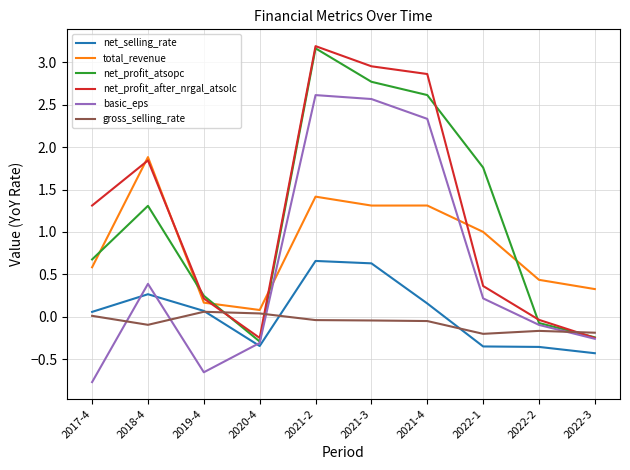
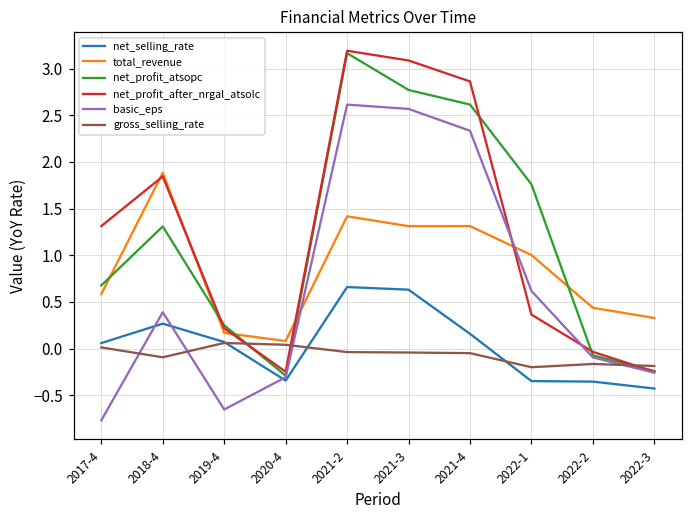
net_profit_after_nrgal_atsolc, 2021-3: 3.0 -> 3.1
basic_eps, 2022-1: 0.2 -> 0.6
